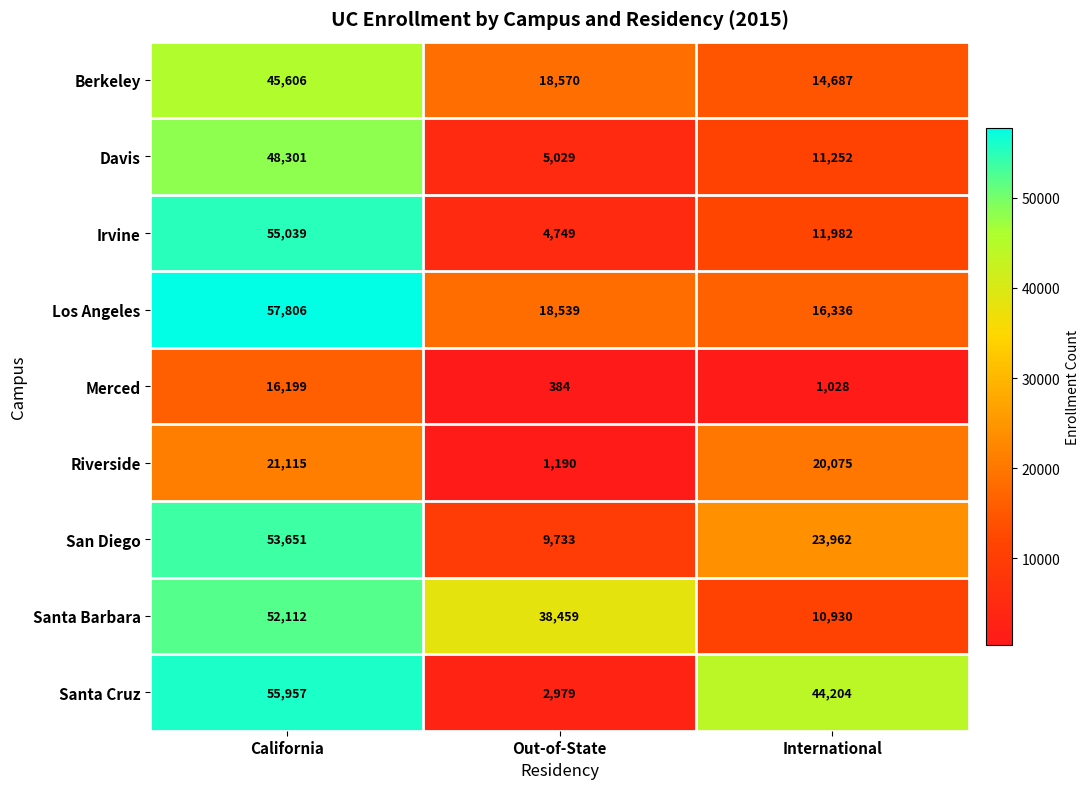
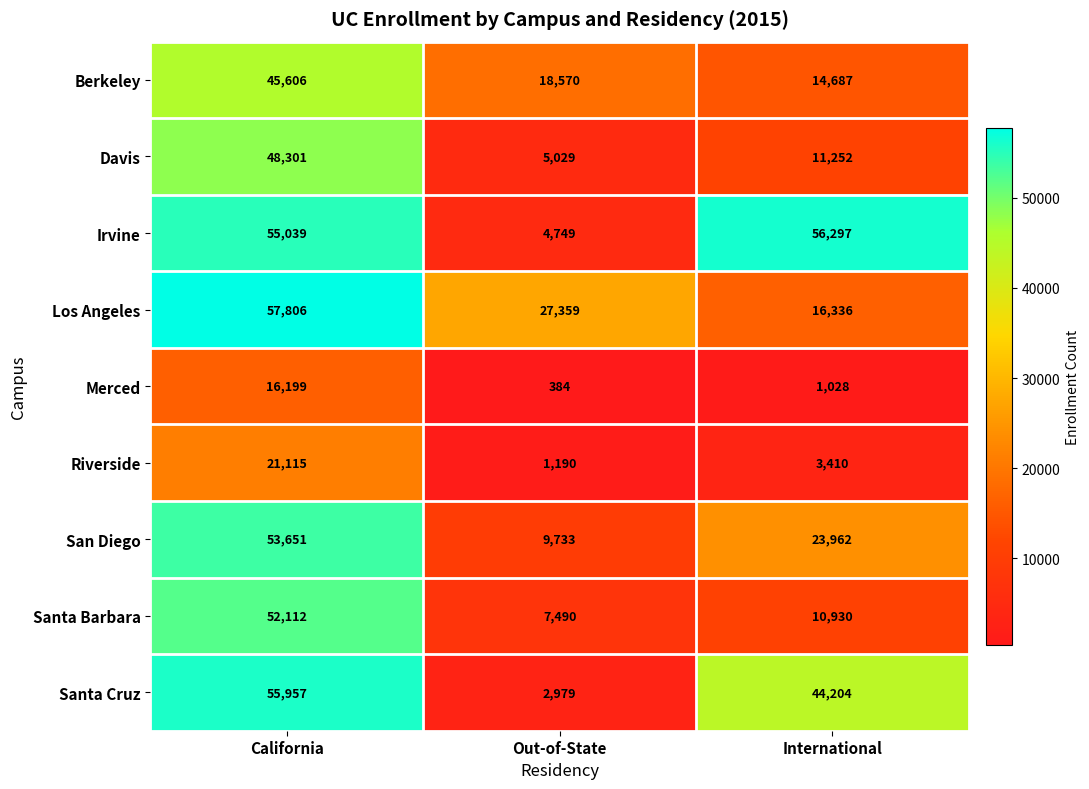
Irvine, International: 11,982 -> 56,297
Los Angeles, Out-of-State: 18,539 -> 27,359
Riverside, International: 20,075 -> 3,410
Santa Barbara, Out-of-State: 38,459 -> 7,490
